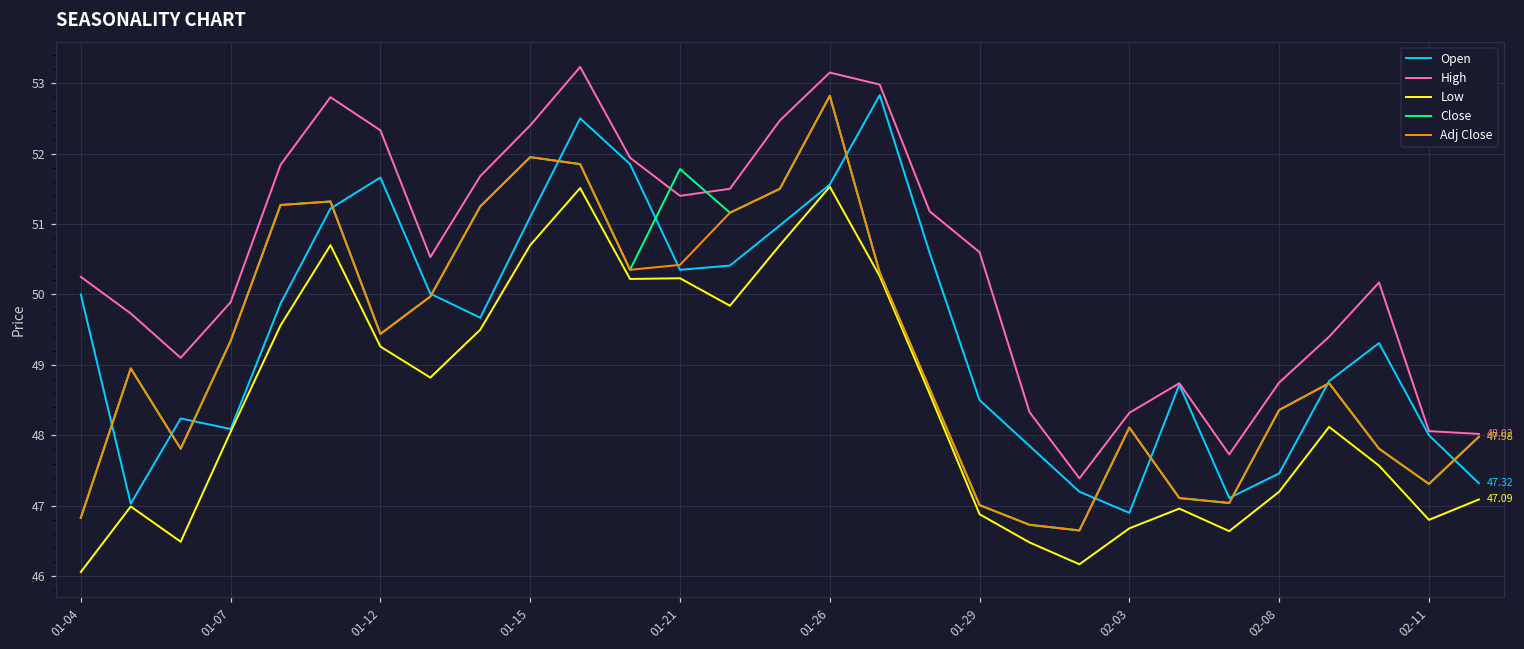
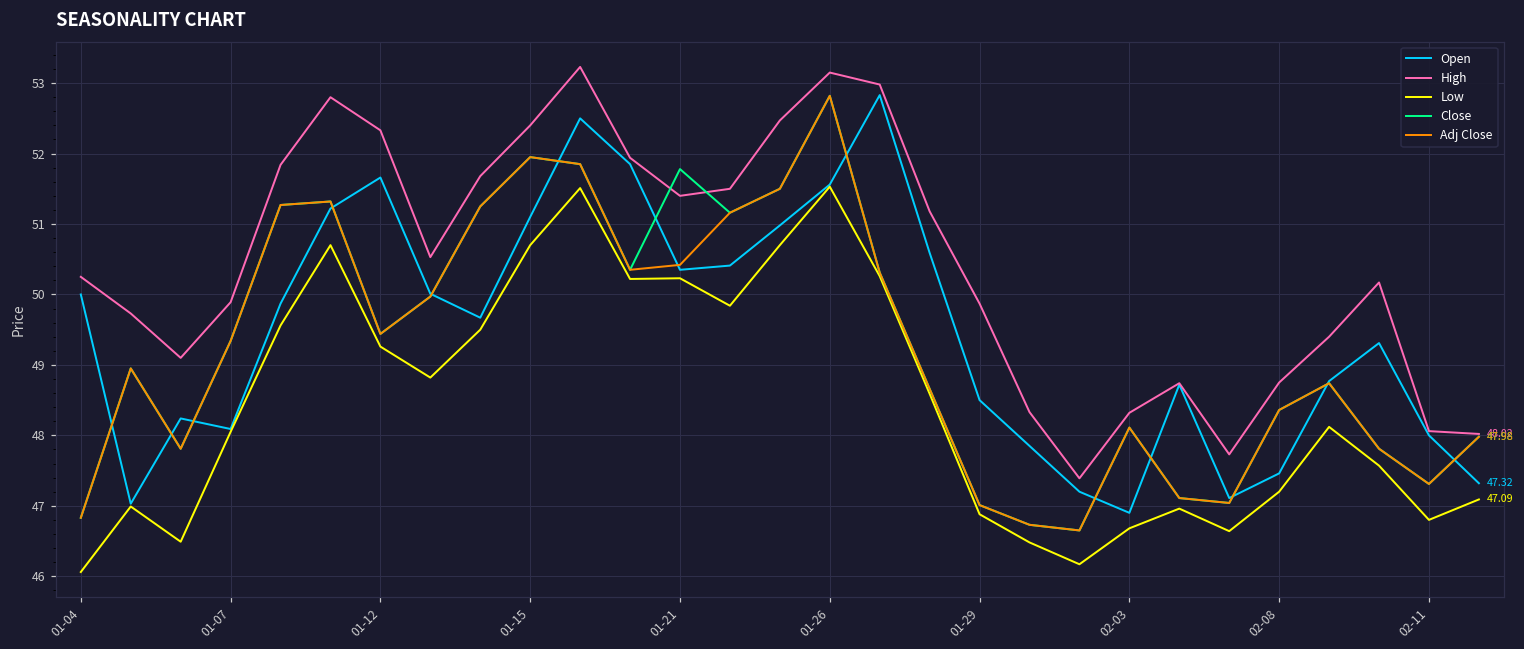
High, 01-29: 50.6 -> 49.9
